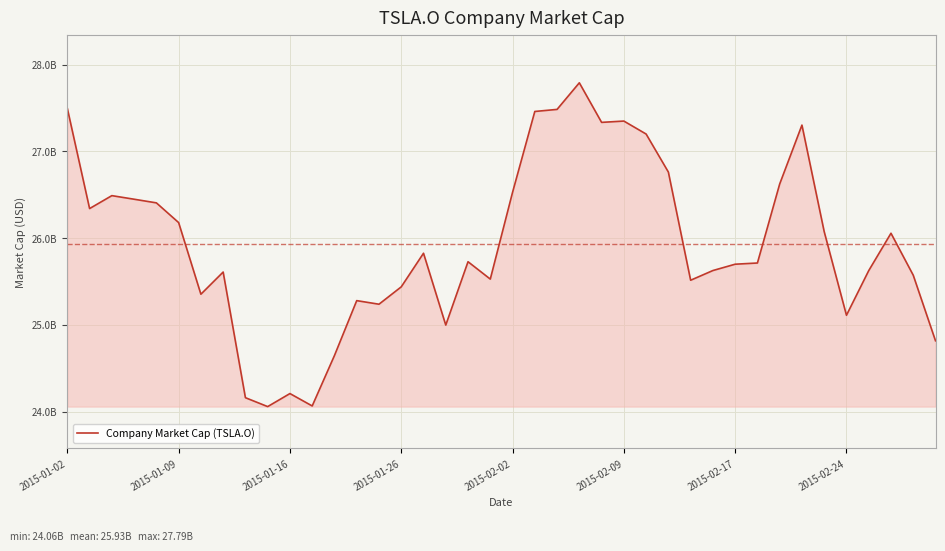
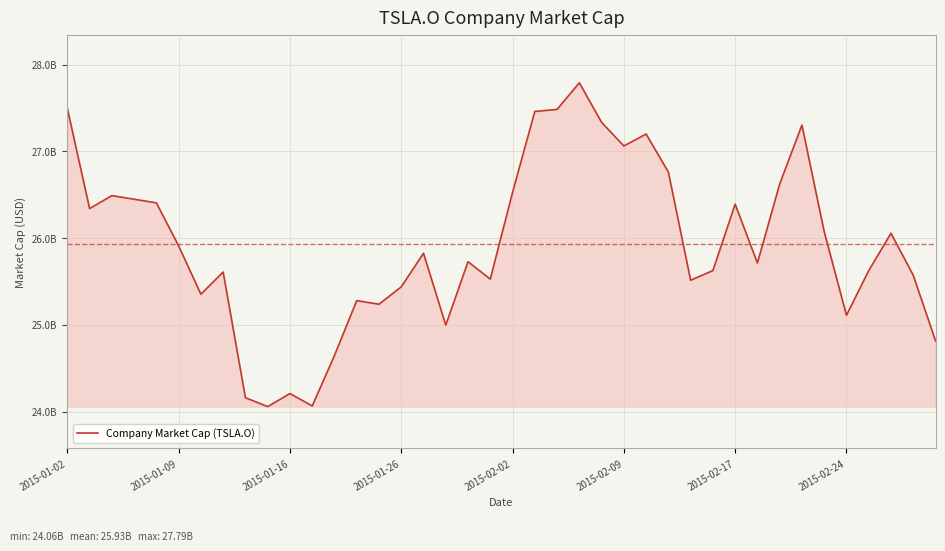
2015-01-09: 26200000000 -> 25900000000
2015-02-09: 27400000000 -> 27100000000
2015-02-17: 25700000000 -> 26400000000
